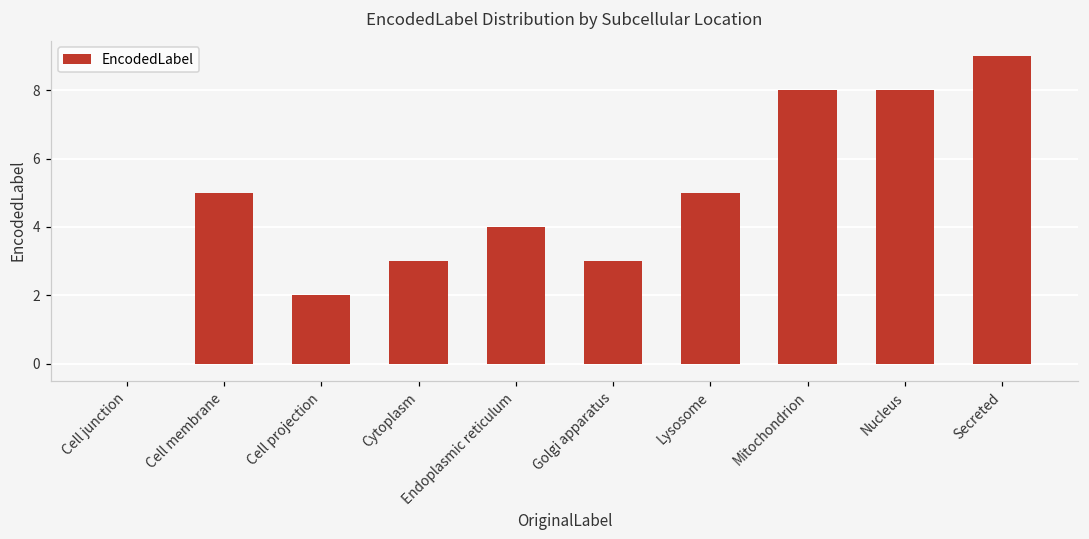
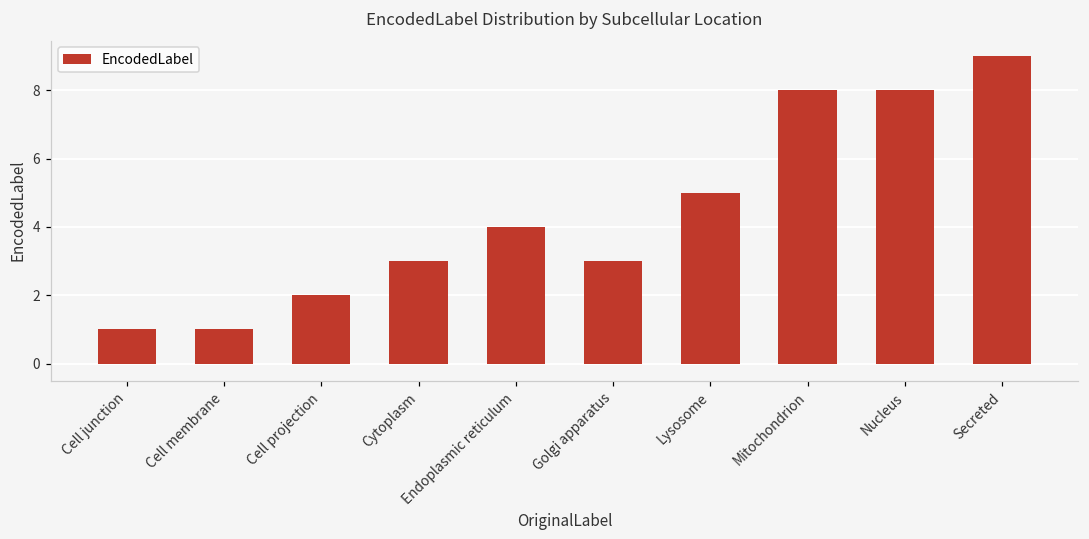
Cell junction: 0 -> 1
Cell membrane: 5 -> 1
